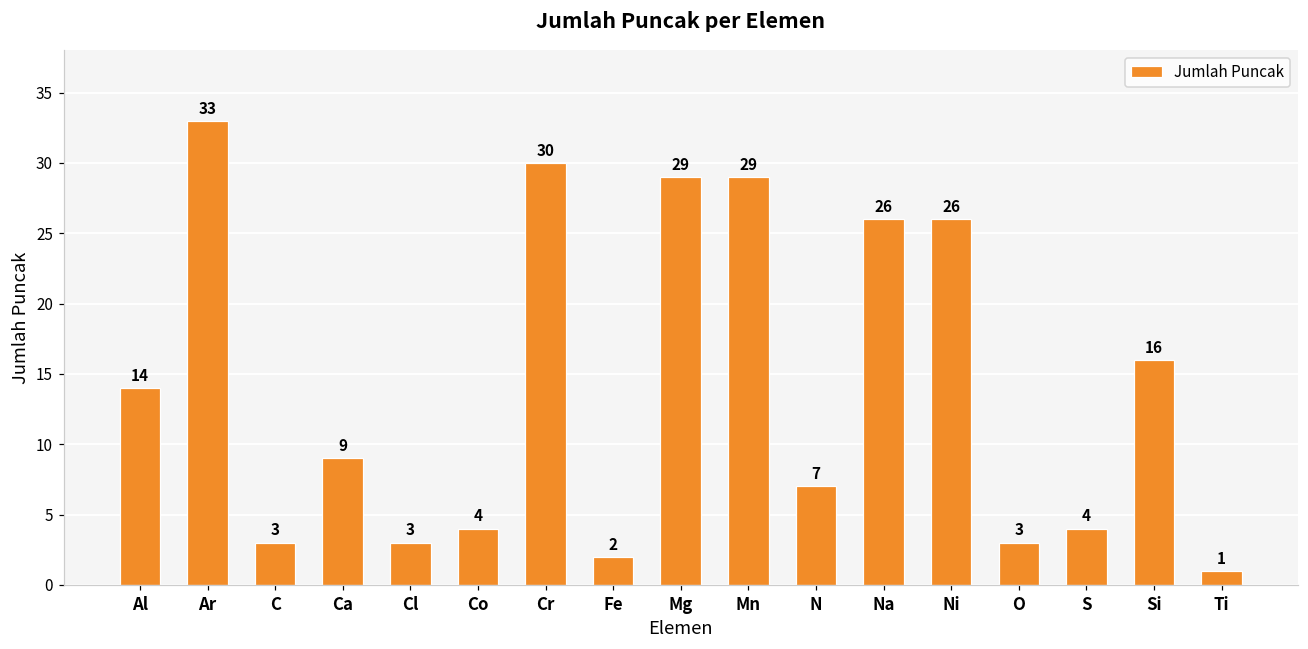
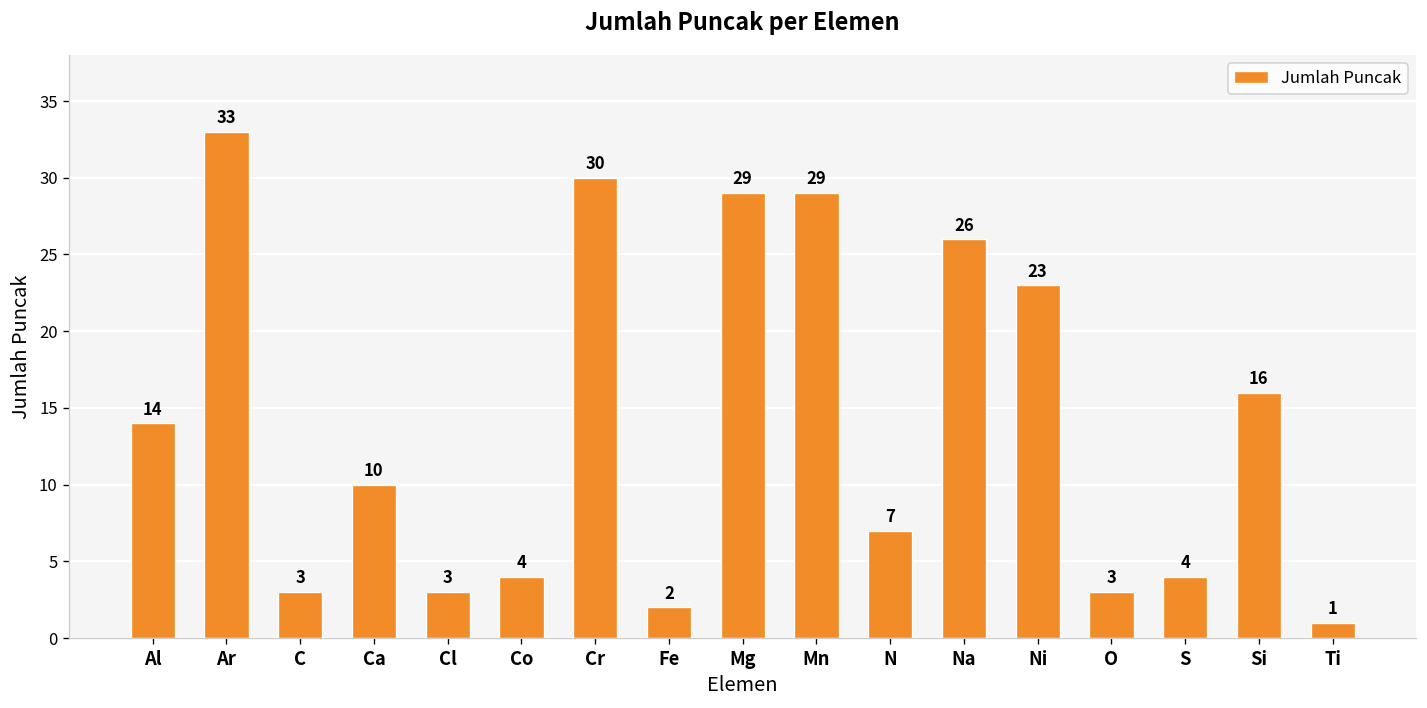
Ca: 9 -> 10
Ni: 26 -> 23
